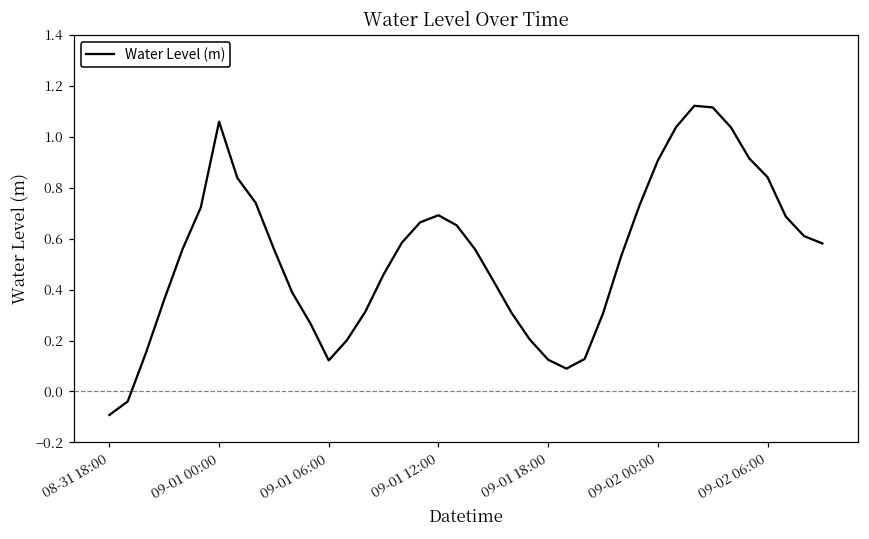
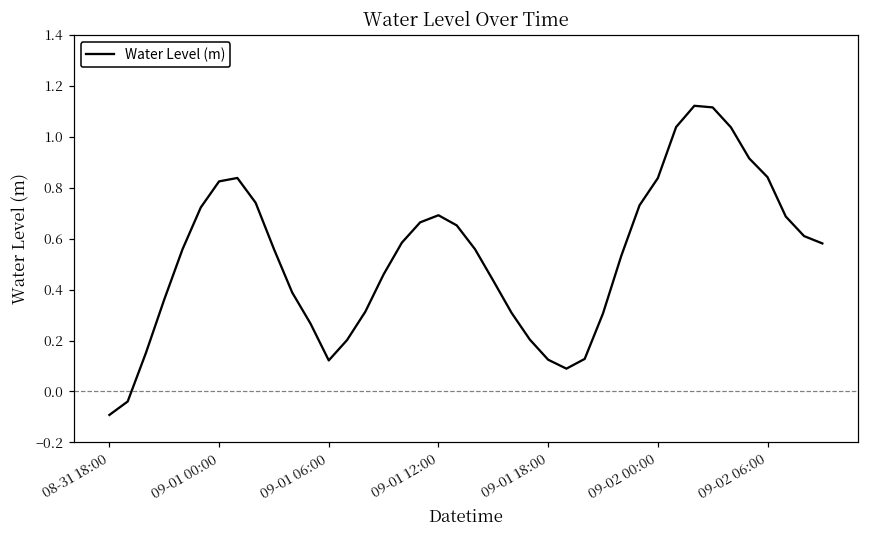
09-01 00:00: 1.06 -> 0.83
09-02 00:00: 0.91 -> 0.84
